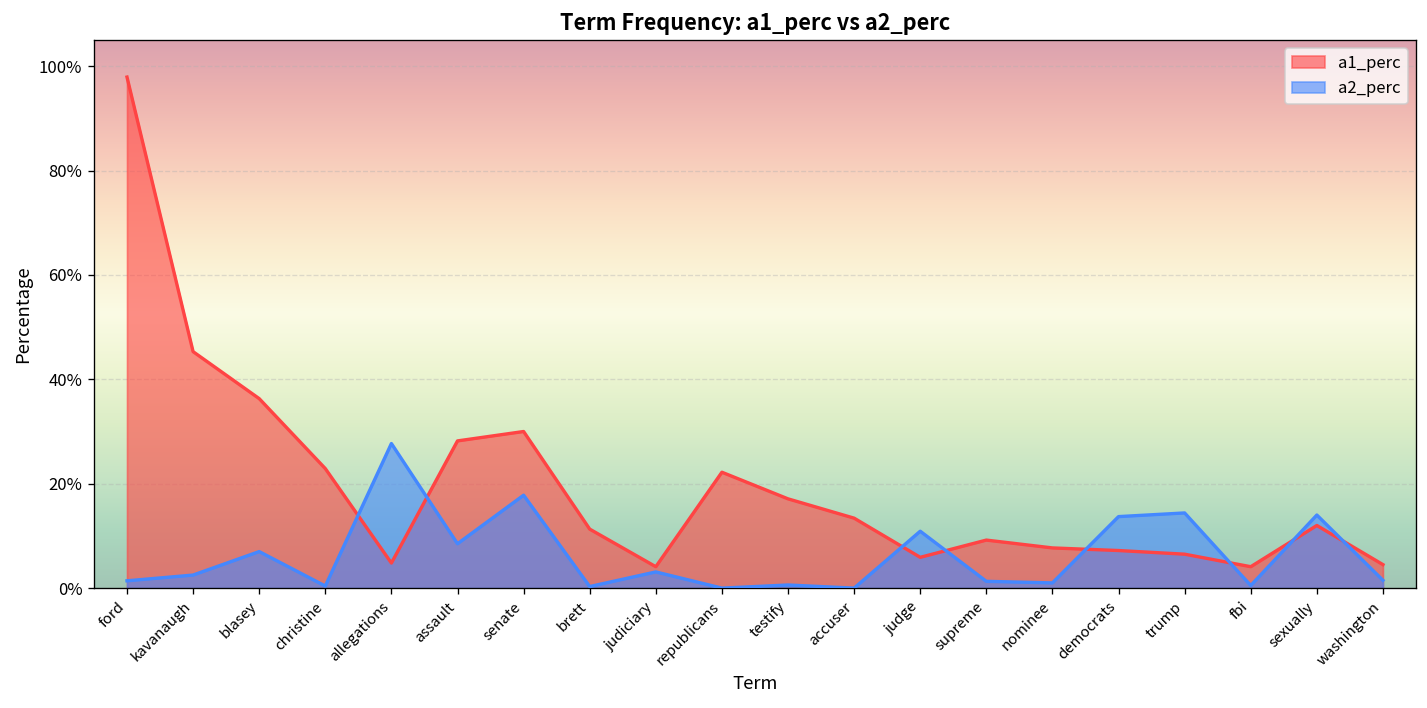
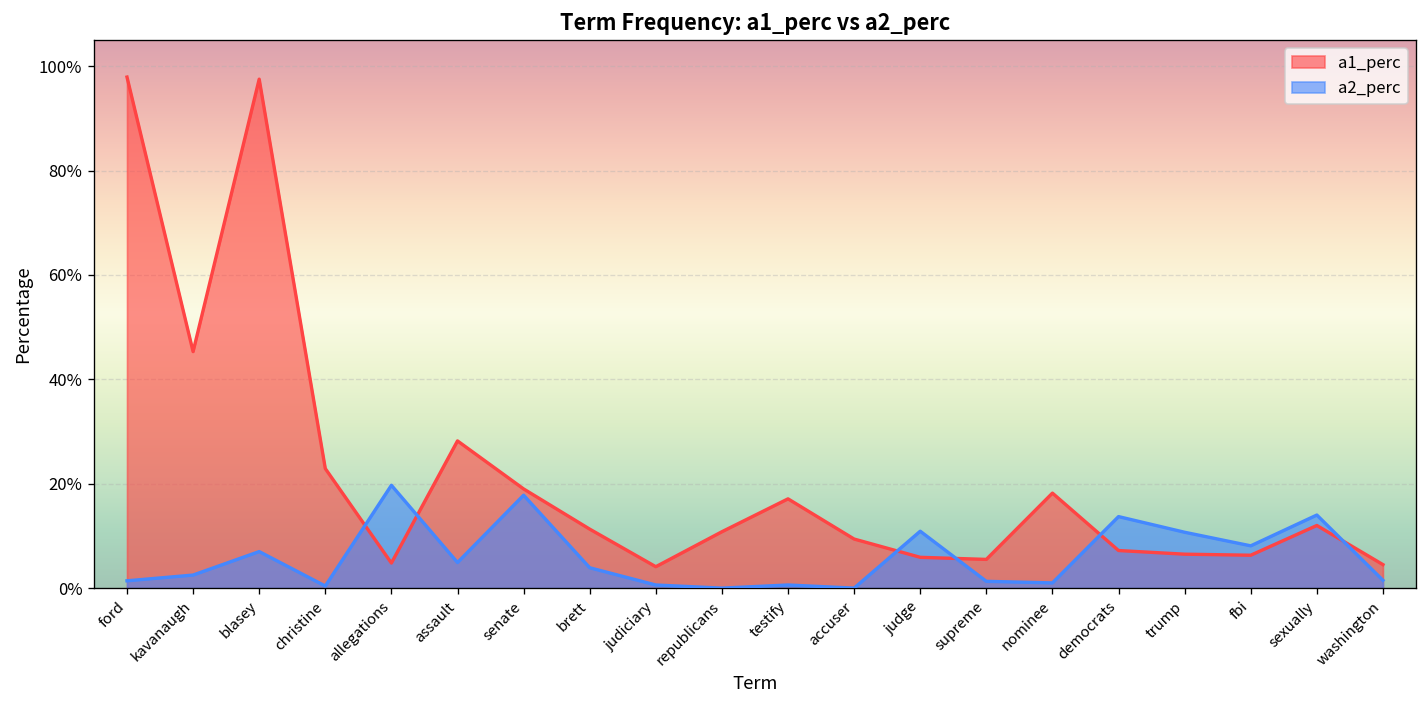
a1_perc, blasey: 36% -> 98%
a2_perc, allegations: 28% -> 20%
a2_perc, assault: 9% -> 5%
a1_perc, senate: 30% -> 19%
a2_perc, brett: 0% -> 4%
a2_perc, judiciary: 3% -> 1%
a1_perc, republicans: 22% -> 11%
a1_perc, accuser: 13% -> 9%
a1_perc, supreme: 9% -> 6%
a1_perc, nominee: 8% -> 18%
a2_perc, trump: 14% -> 11%
a1_perc, fbi: 4% -> 6%
a2_perc, fbi: 1% -> 8%
